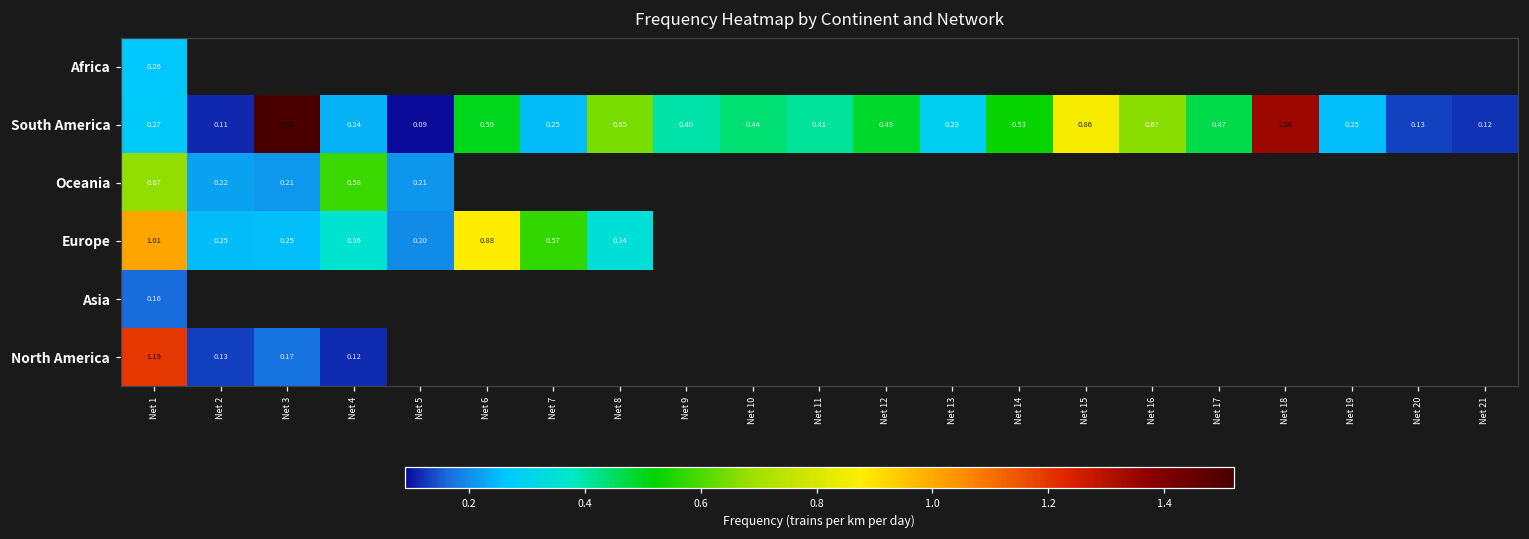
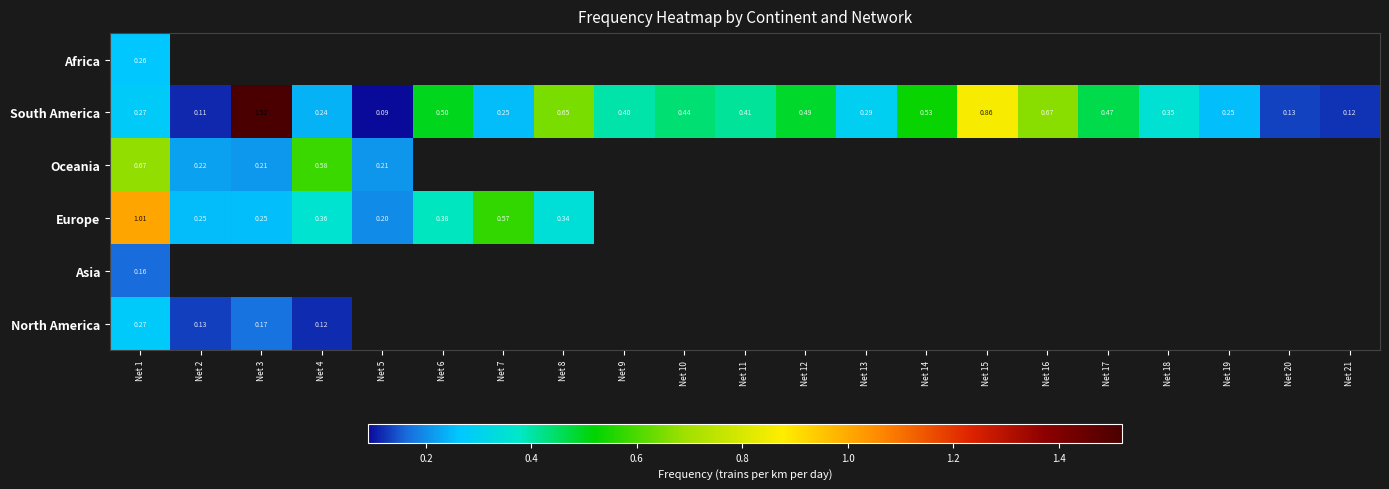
South America, Net 18: 1.34 -> 0.35
Europe, Net 6: 0.88 -> 0.38
North America, Net 1: 1.19 -> 0.27
